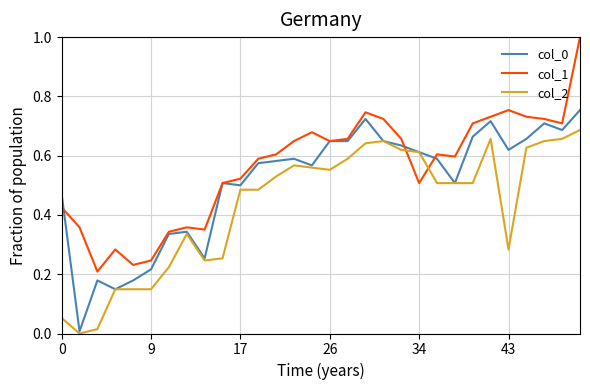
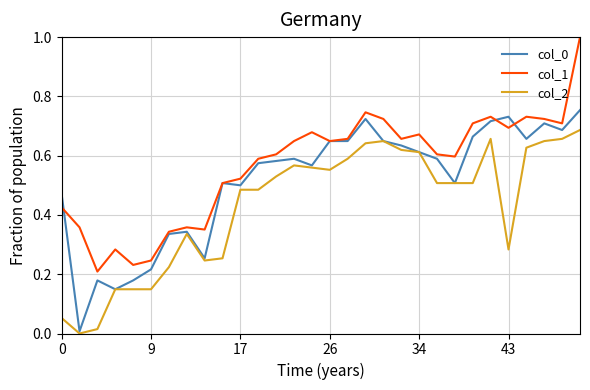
col_1, 34: 0.51 -> 0.67
col_0, 43: 0.62 -> 0.73
col_1, 43: 0.75 -> 0.69
